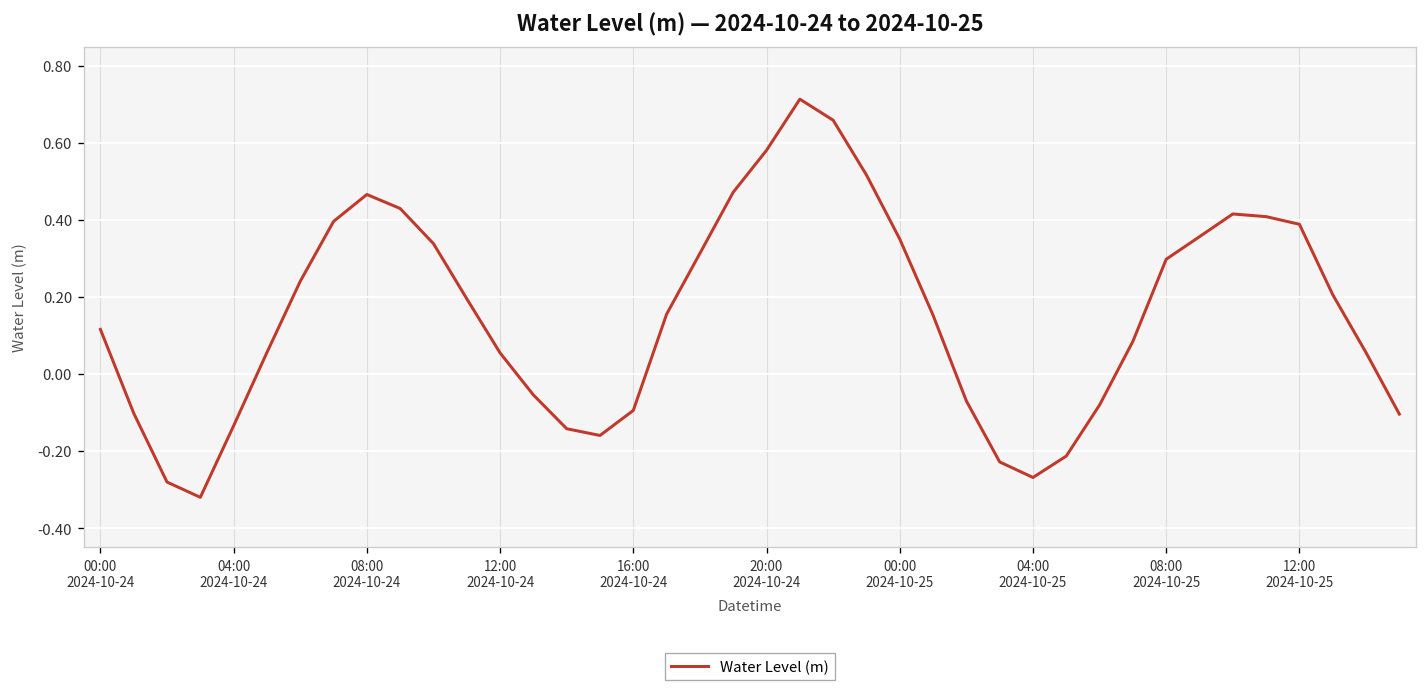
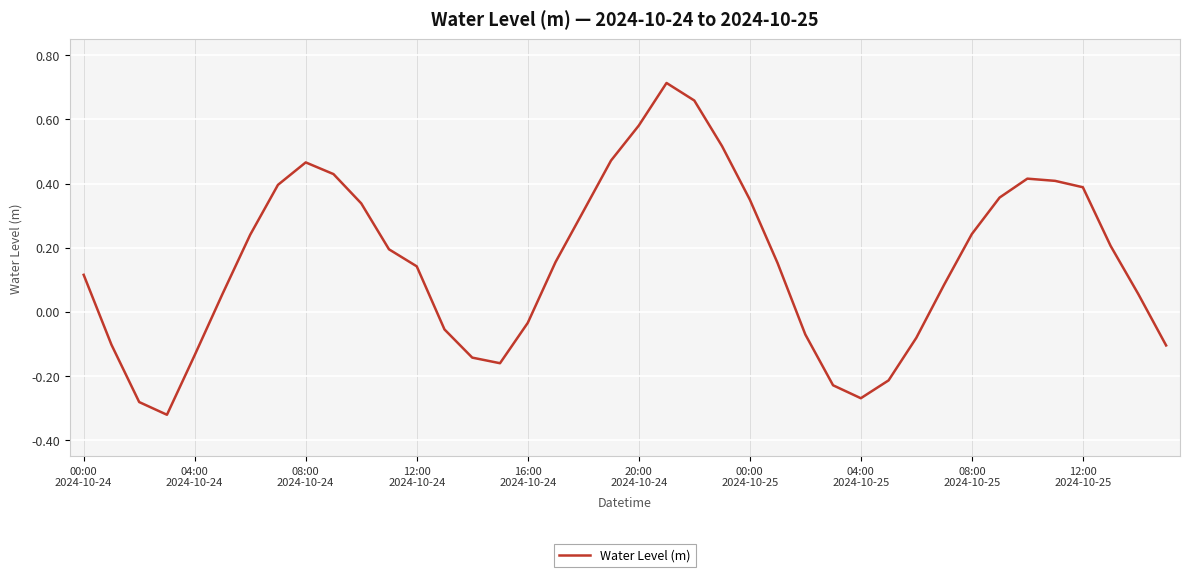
12:00 2024-10-24: 0.05 -> 0.14
16:00 2024-10-24: -0.09 -> -0.03
08:00 2024-10-25: 0.30 -> 0.24
